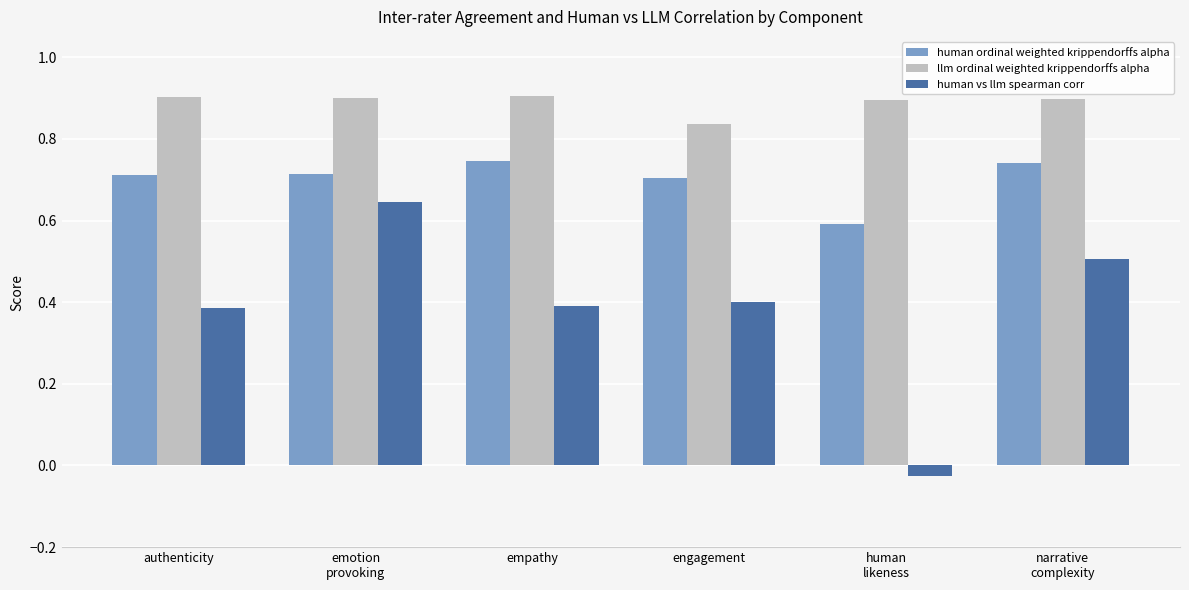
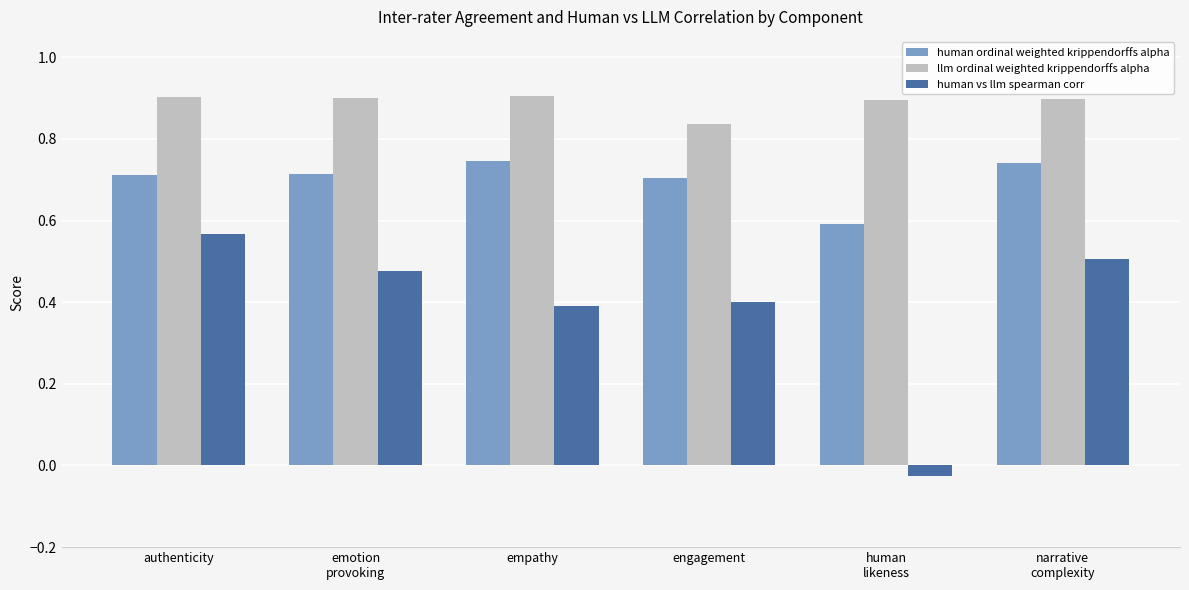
human vs llm spearman corr, authenticity: 0.39 -> 0.57
human vs llm spearman corr, emotion provoking: 0.64 -> 0.48
